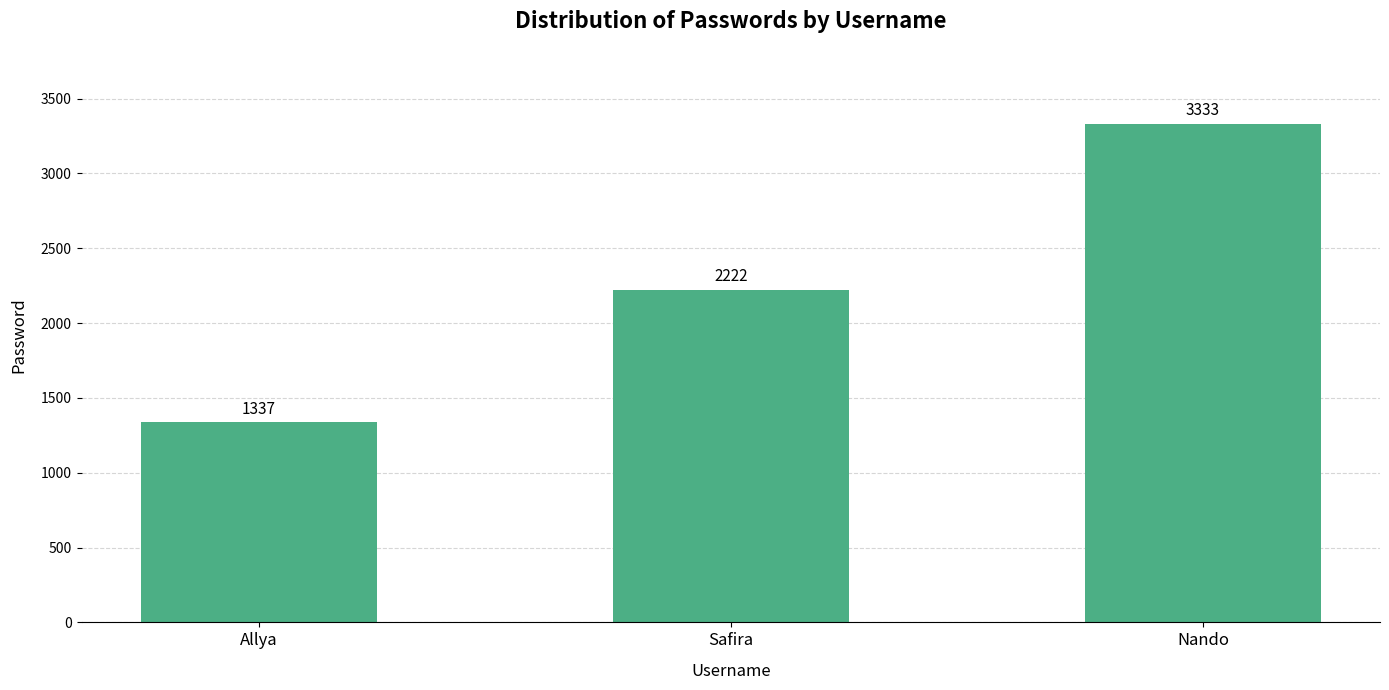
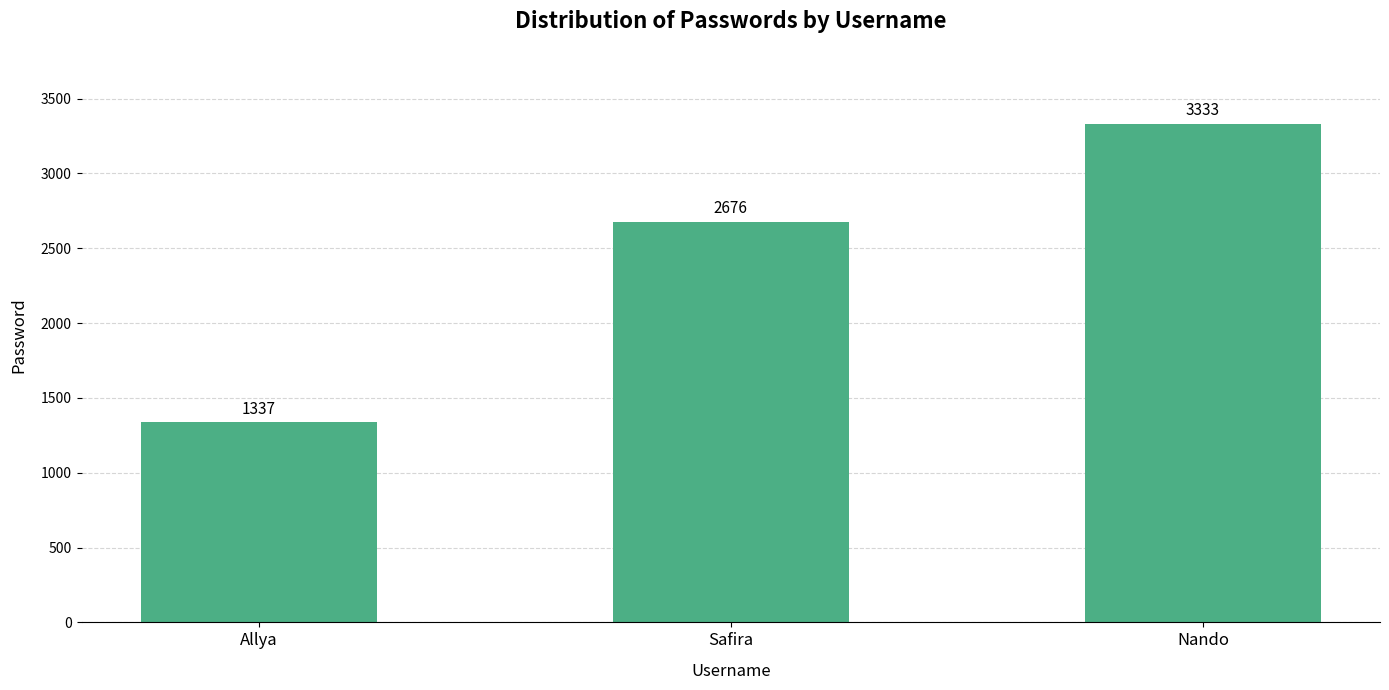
Safira: 2222 -> 2676
